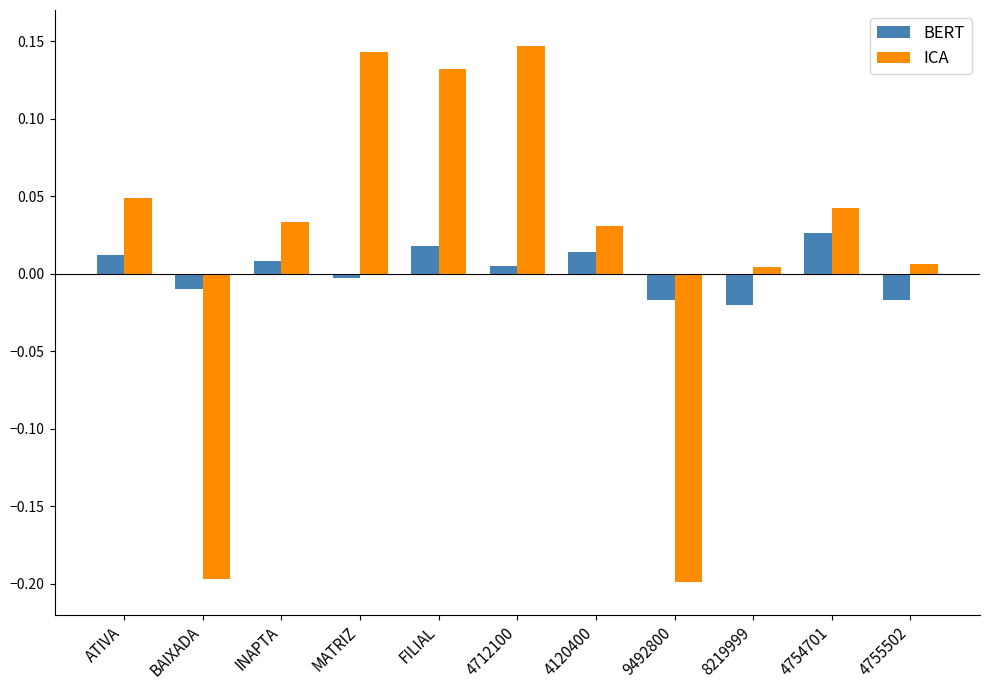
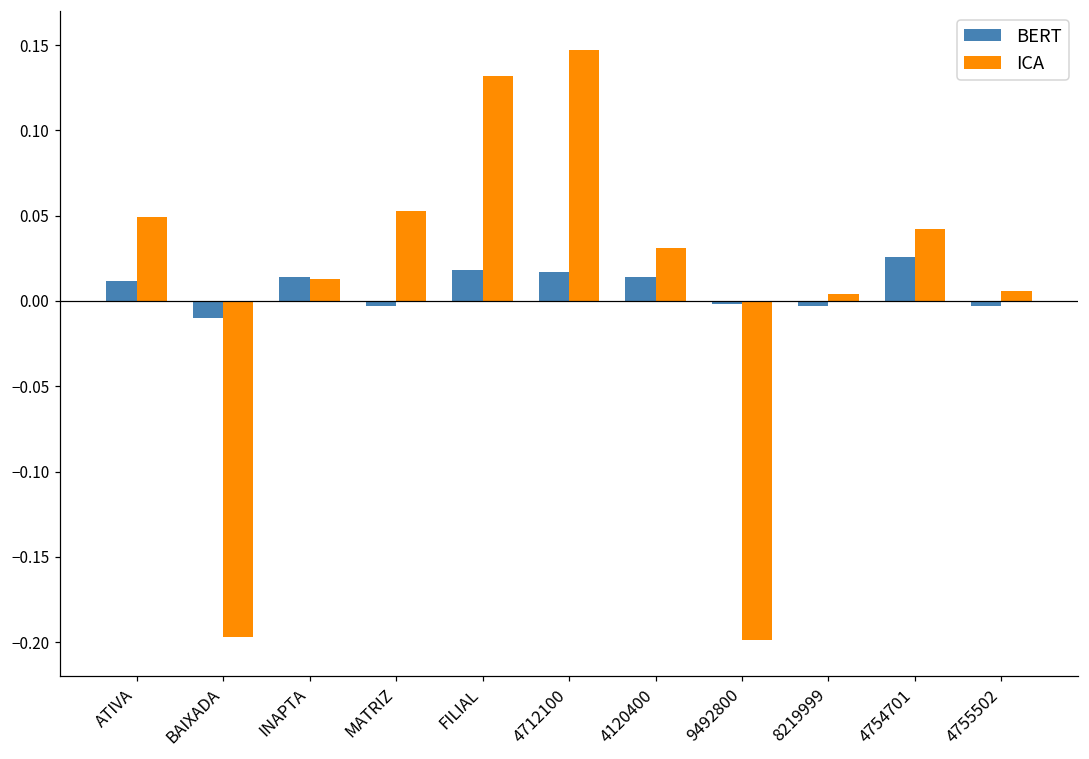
BERT, INAPTA: 0.008 -> 0.014
ICA, INAPTA: 0.033 -> 0.013
ICA, MATRIZ: 0.143 -> 0.053
BERT, 4712100: 0.005 -> 0.017
BERT, 9492800: -0.017 -> -0.002
BERT, 8219999: -0.020 -> -0.003
BERT, 4755502: -0.017 -> -0.003
